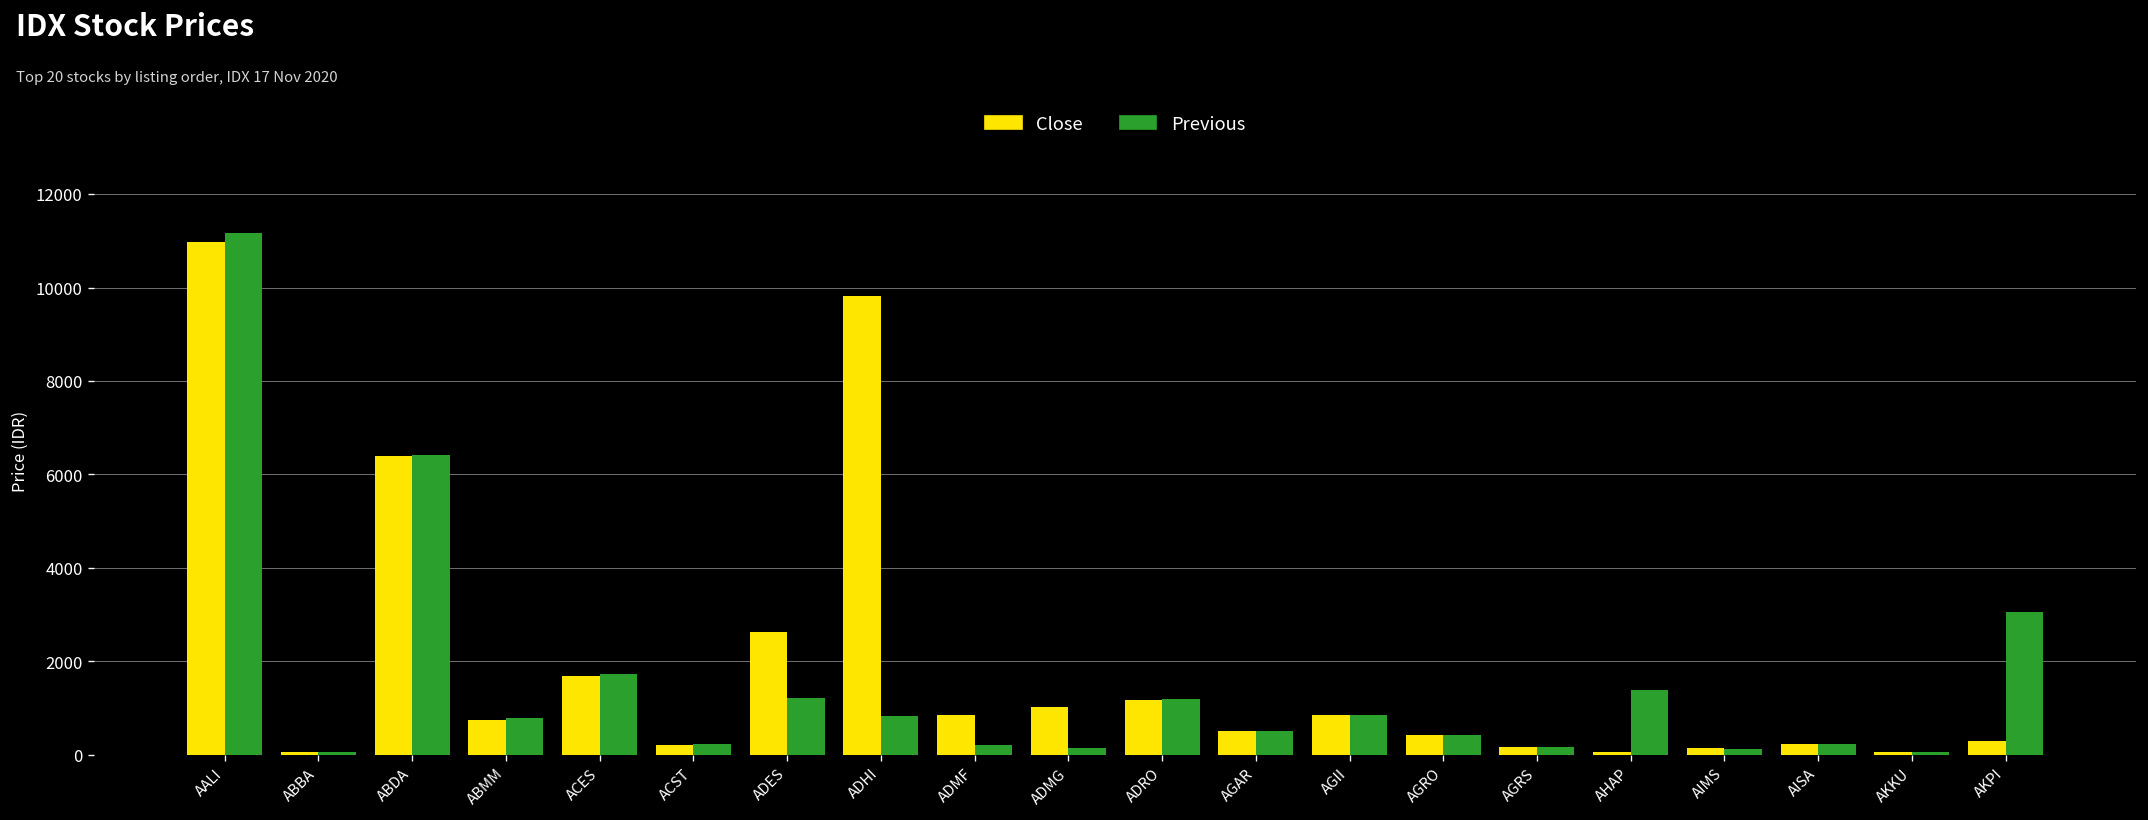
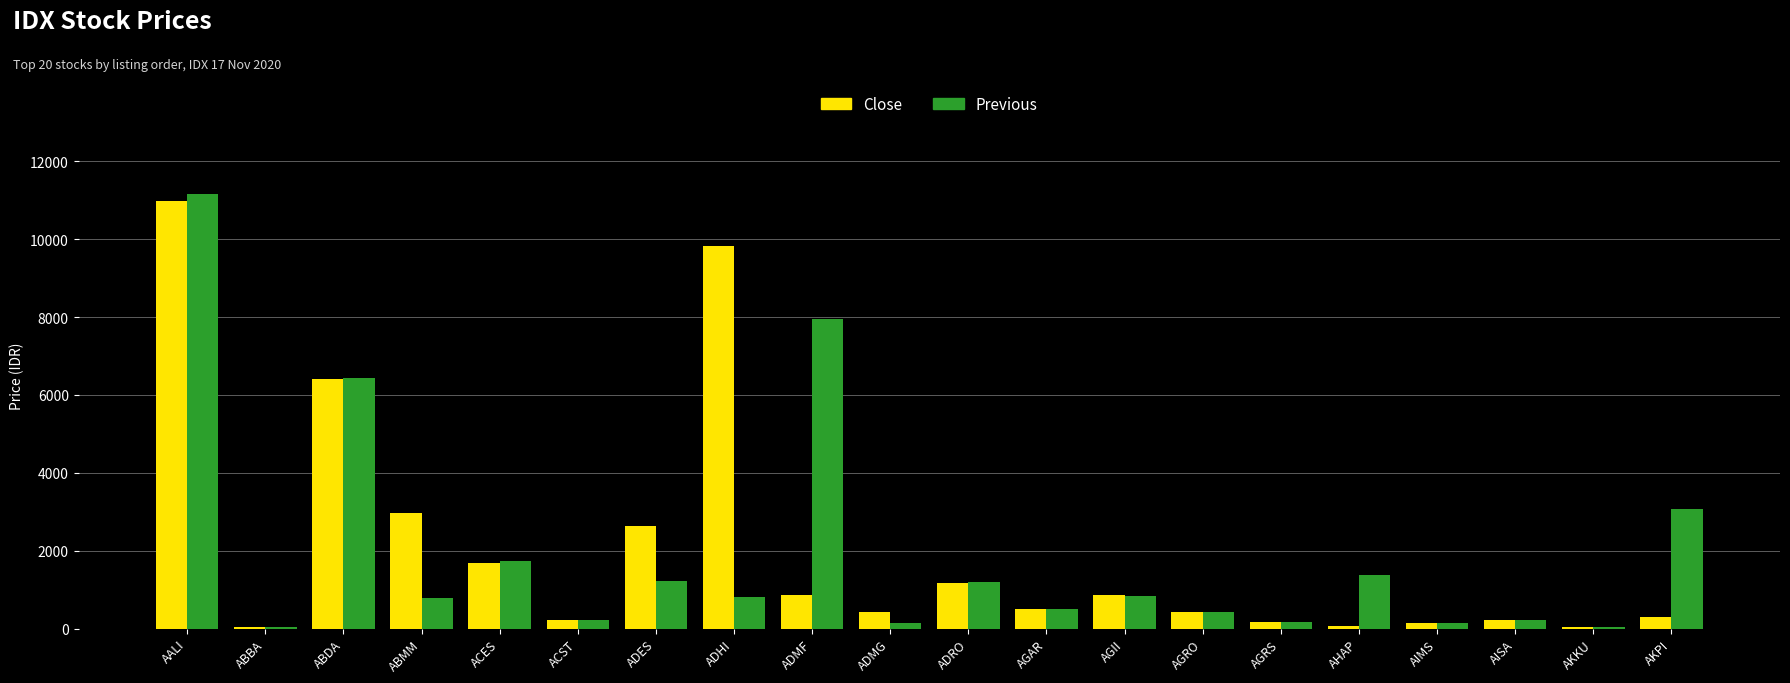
Close, ABMM: 700 -> 3000
Previous, ADMF: 200 -> 8000
Close, ADMG: 1000 -> 400
